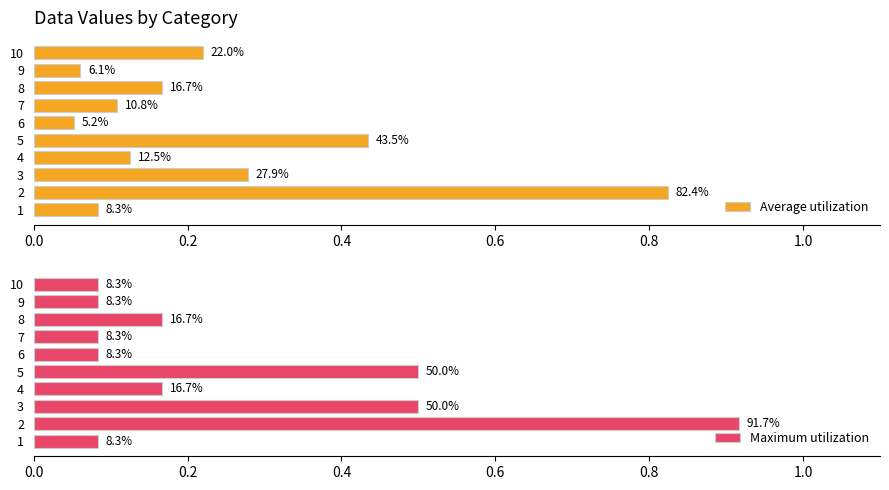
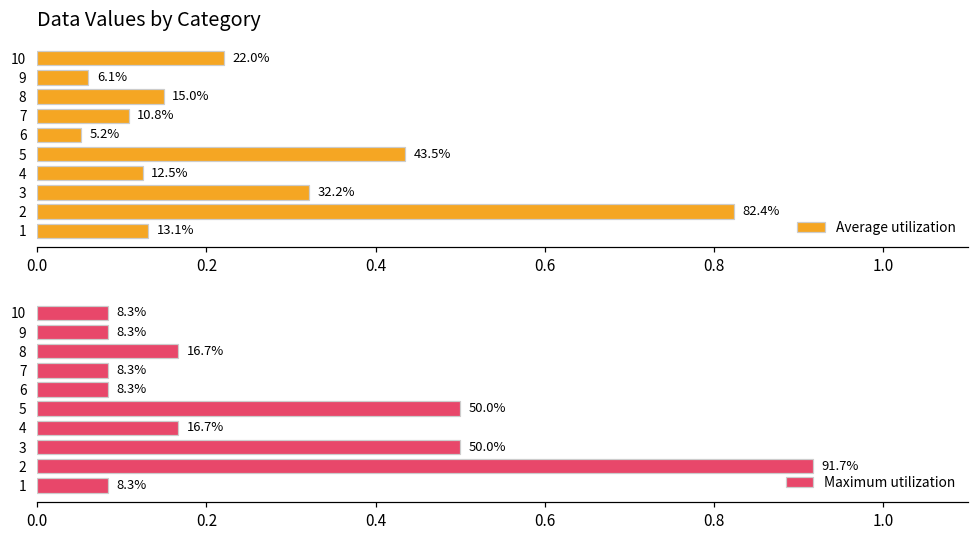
Data Values by Category, 8: 16.7% -> 15.0%
Data Values by Category, 3: 27.9% -> 32.2%
Data Values by Category, 1: 8.3% -> 13.1%
